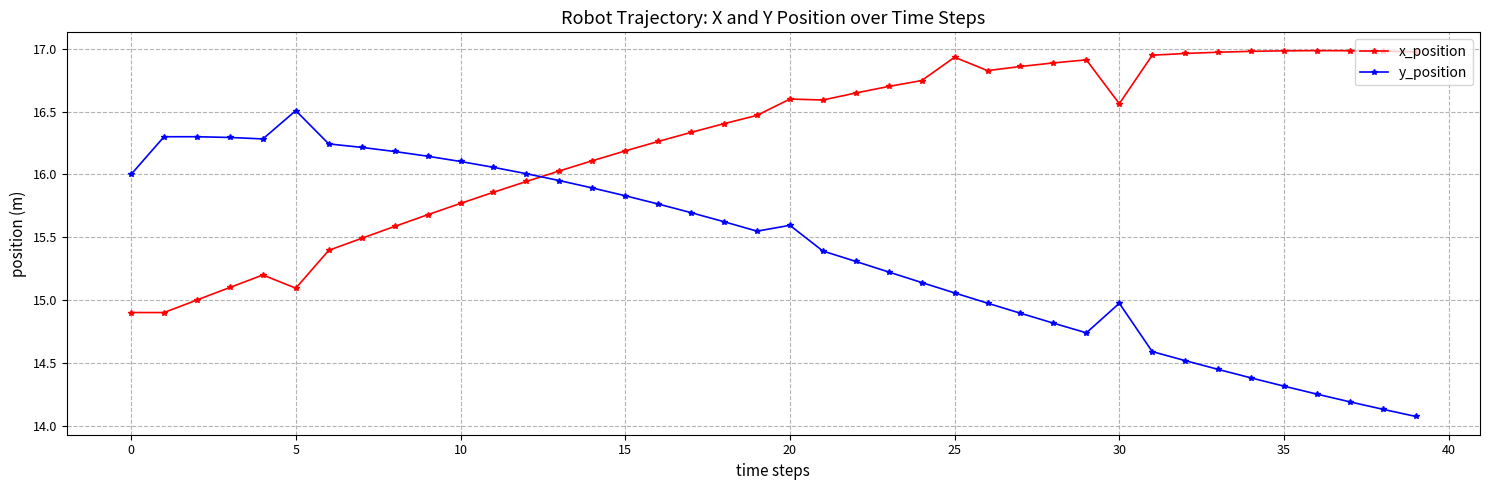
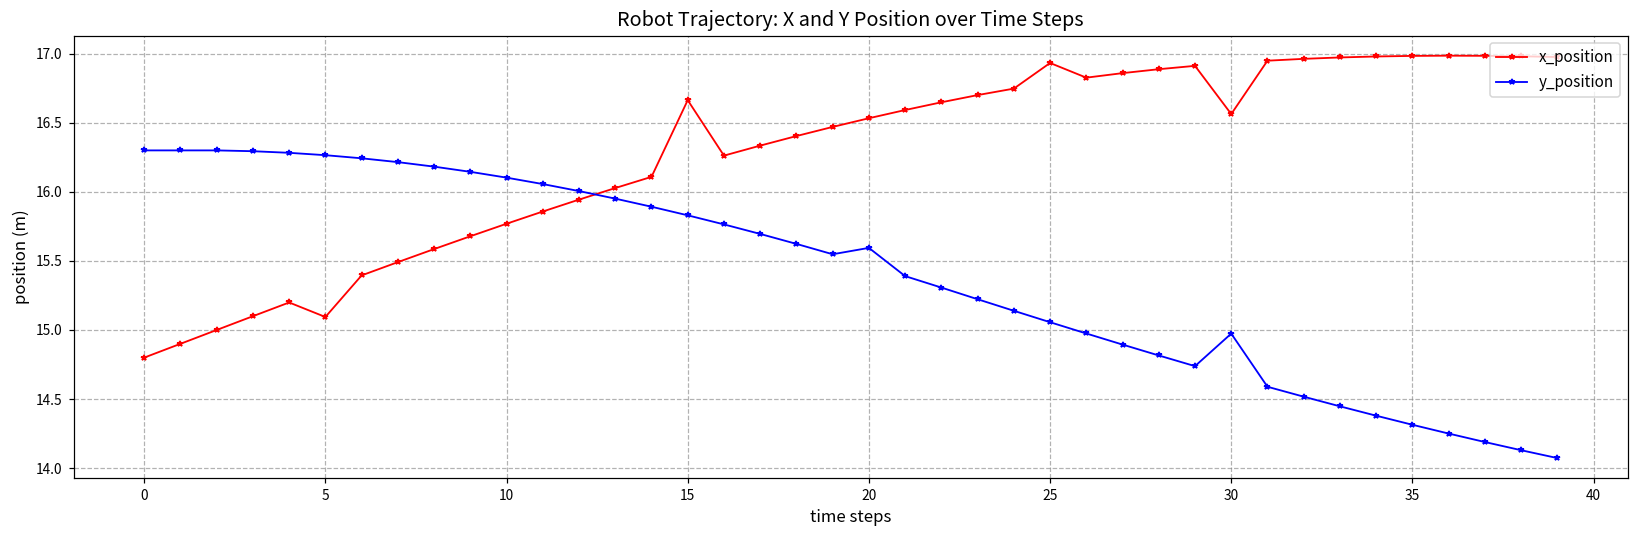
x_position, 0: 14.9 -> 14.8
y_position, 0: 16.0 -> 16.3
y_position, 5: 16.51 -> 16.27
x_position, 15: 16.19 -> 16.66
x_position, 20: 16.60 -> 16.53
